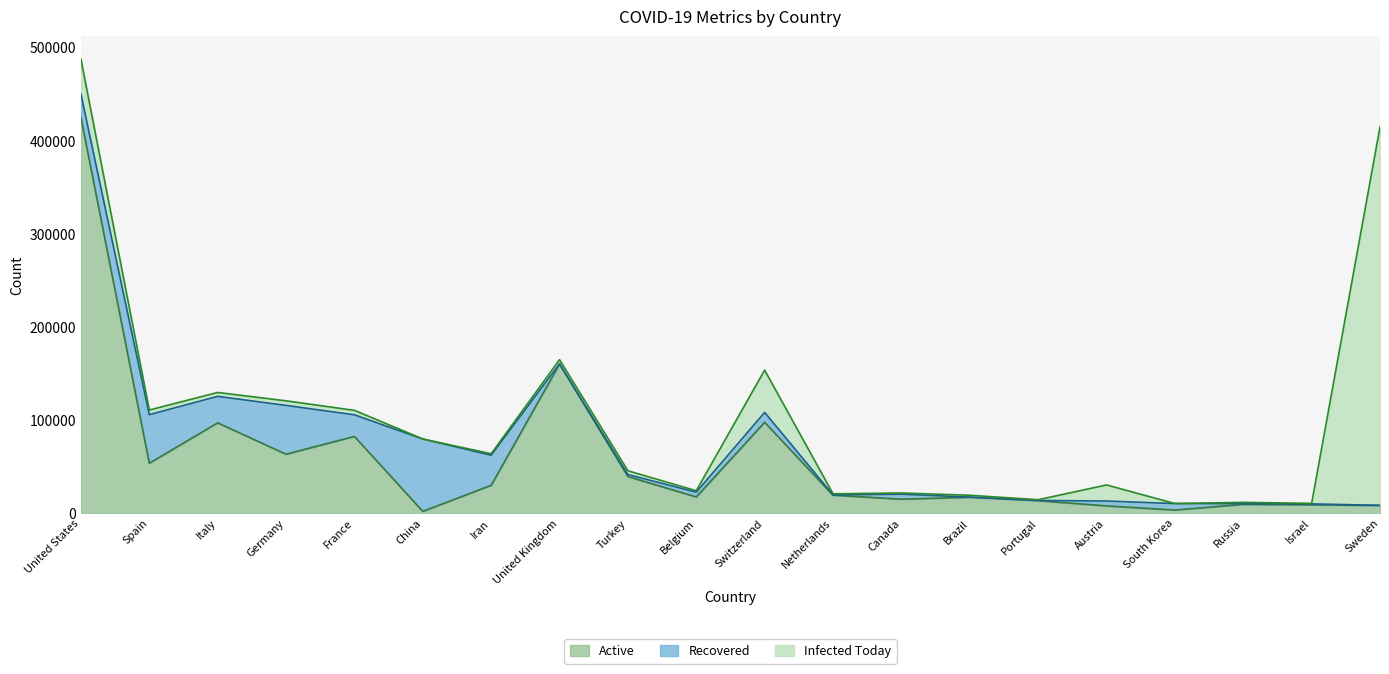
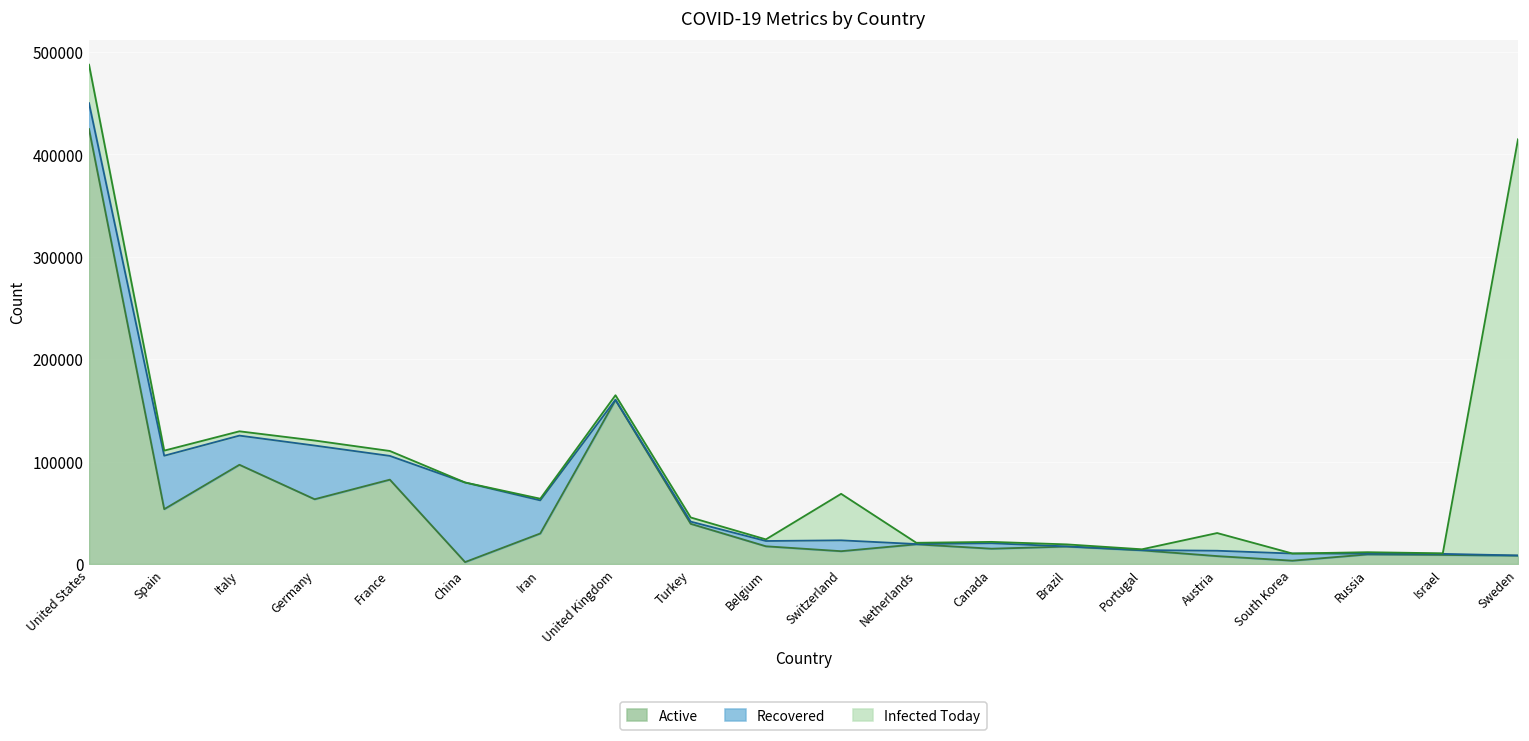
Active, Switzerland: 100000 -> 10000
